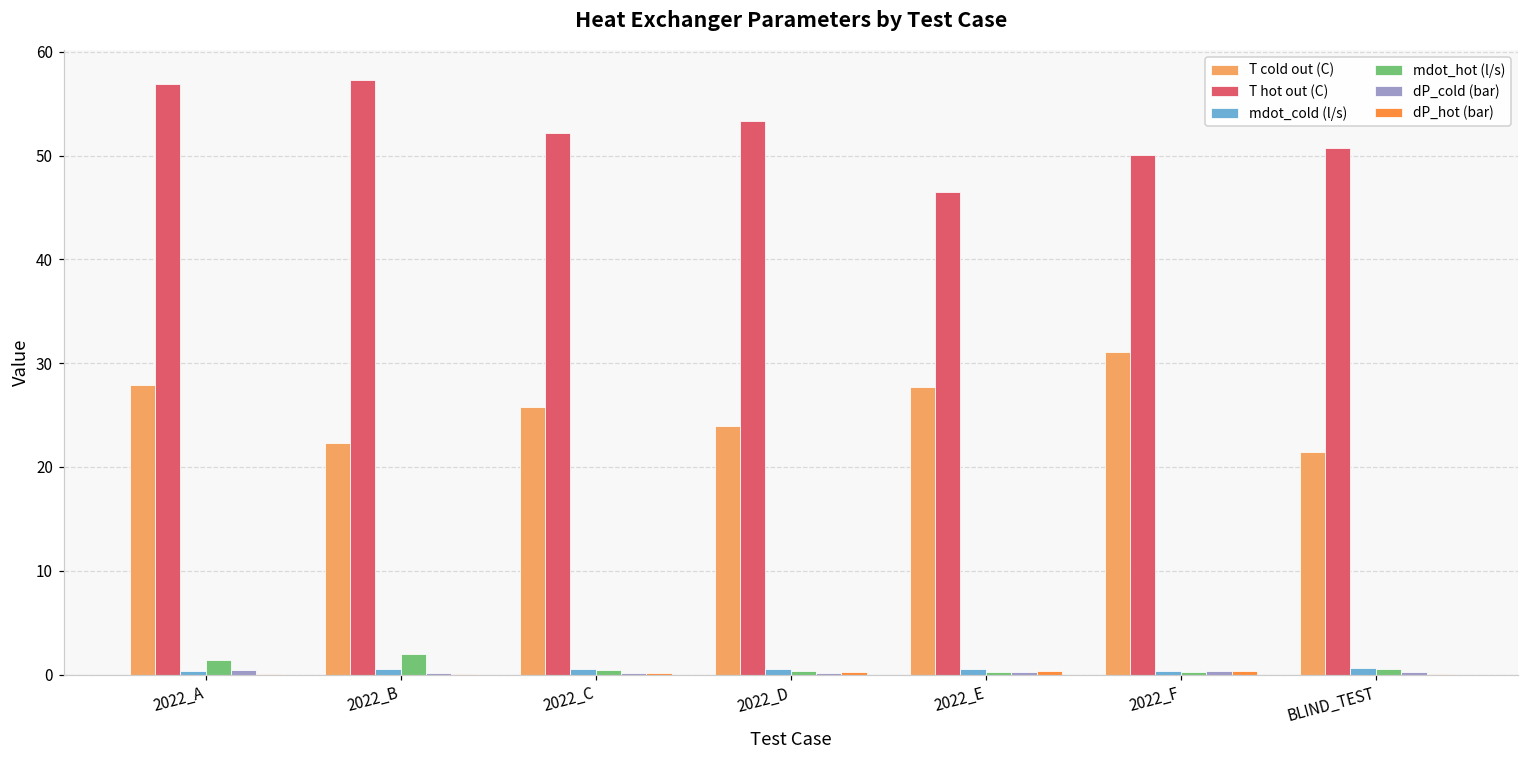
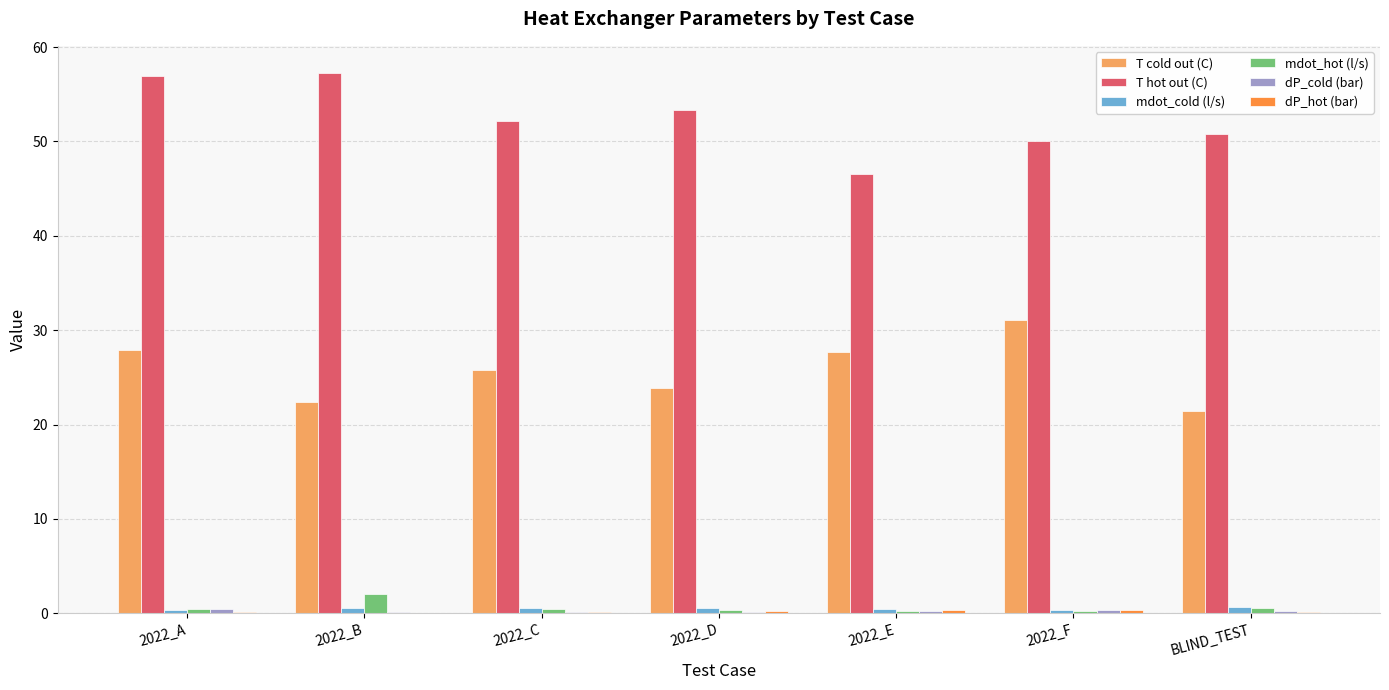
mdot_hot (l/s), 2022_A: 1 -> 0
